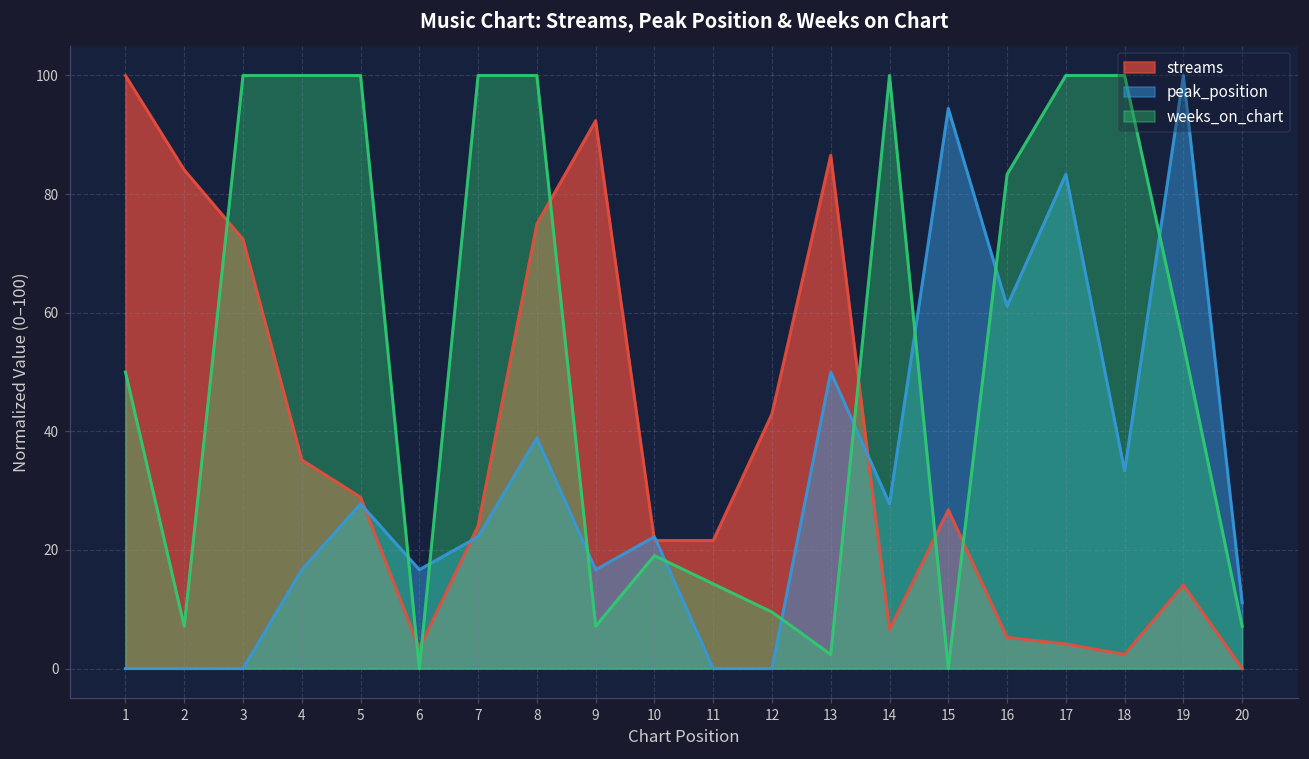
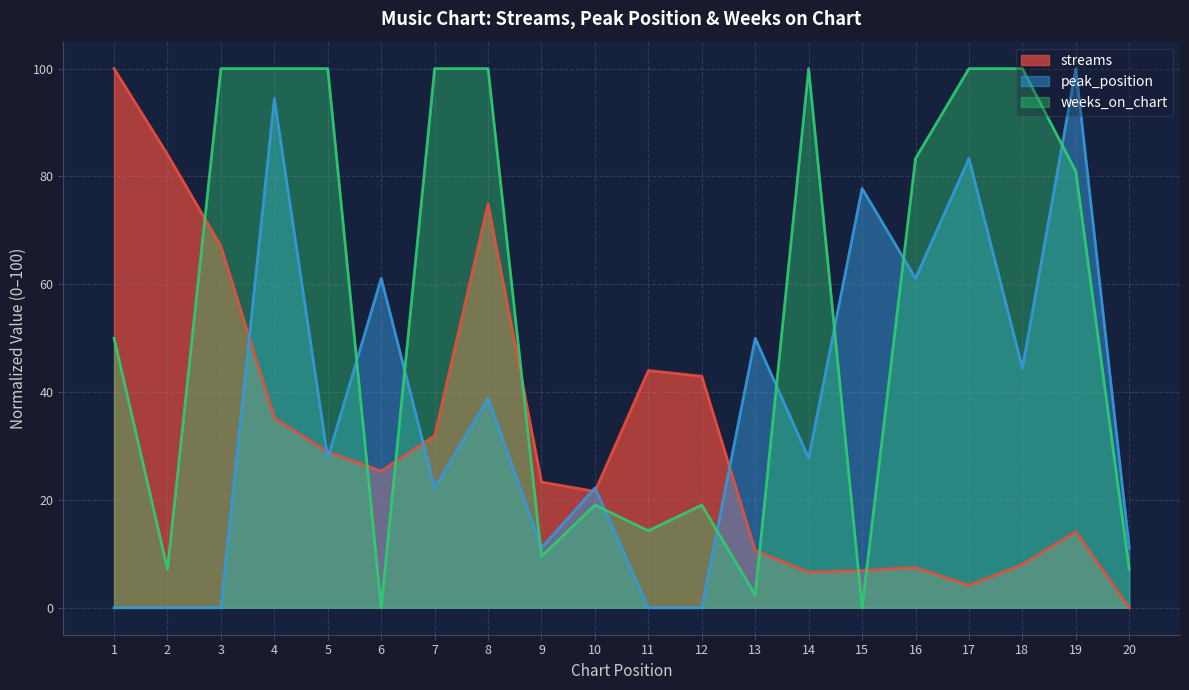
streams, 3: 72 -> 67
peak_position, 4: 17 -> 94
streams, 6: 3 -> 25
peak_position, 6: 17 -> 61
streams, 7: 24 -> 32
streams, 9: 92 -> 23
peak_position, 9: 17 -> 11
weeks_on_chart, 9: 7 -> 10
streams, 11: 22 -> 44
weeks_on_chart, 12: 10 -> 19
streams, 13: 87 -> 11
streams, 15: 27 -> 7
peak_position, 15: 94 -> 78
streams, 16: 5 -> 7
streams, 18: 2 -> 8
peak_position, 18: 33 -> 44
weeks_on_chart, 19: 55 -> 81
